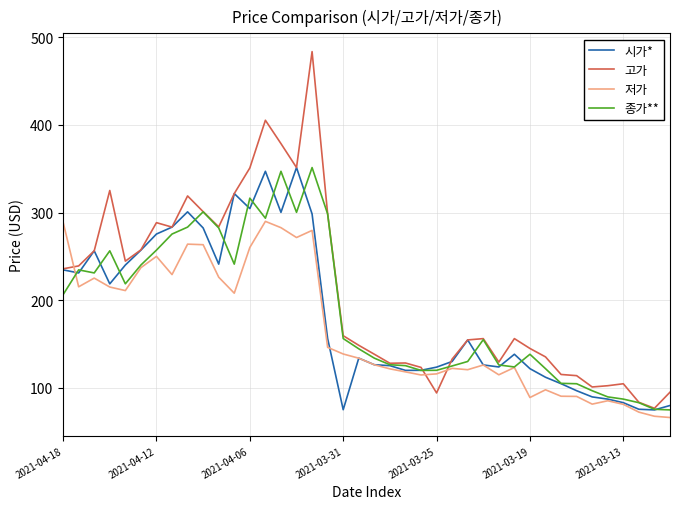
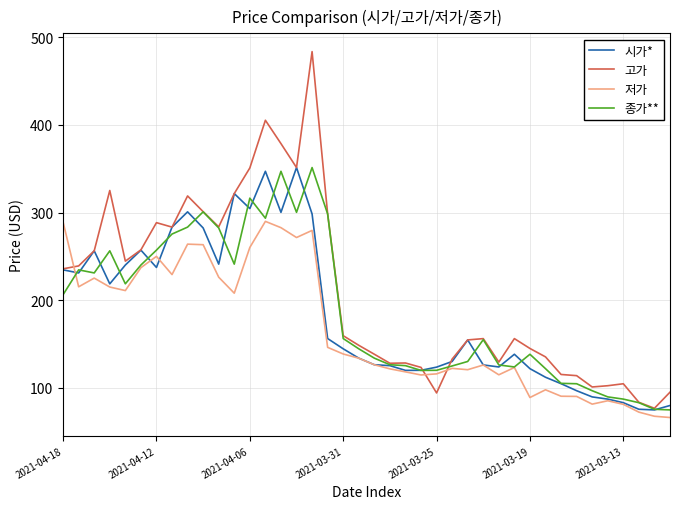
시가*, 2021-04-12: 280 -> 240
시가*, 2021-03-31: 80 -> 140
